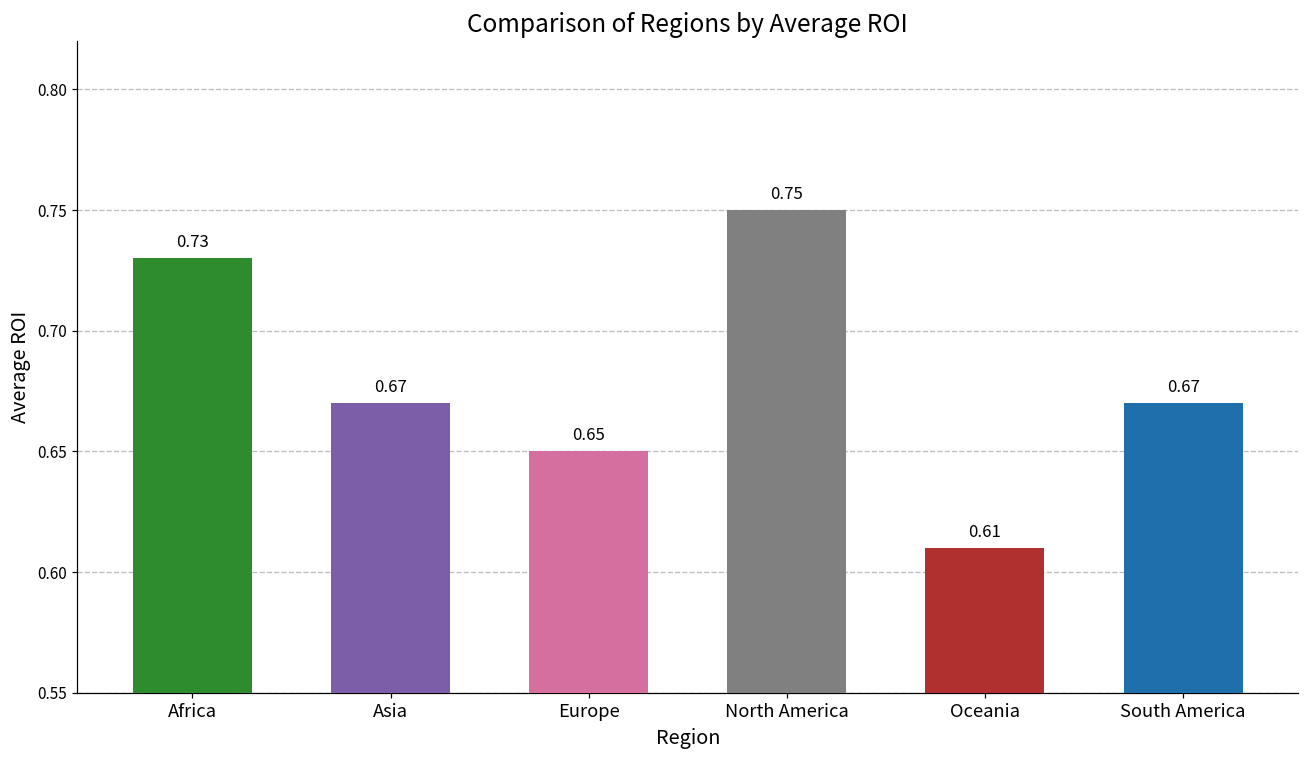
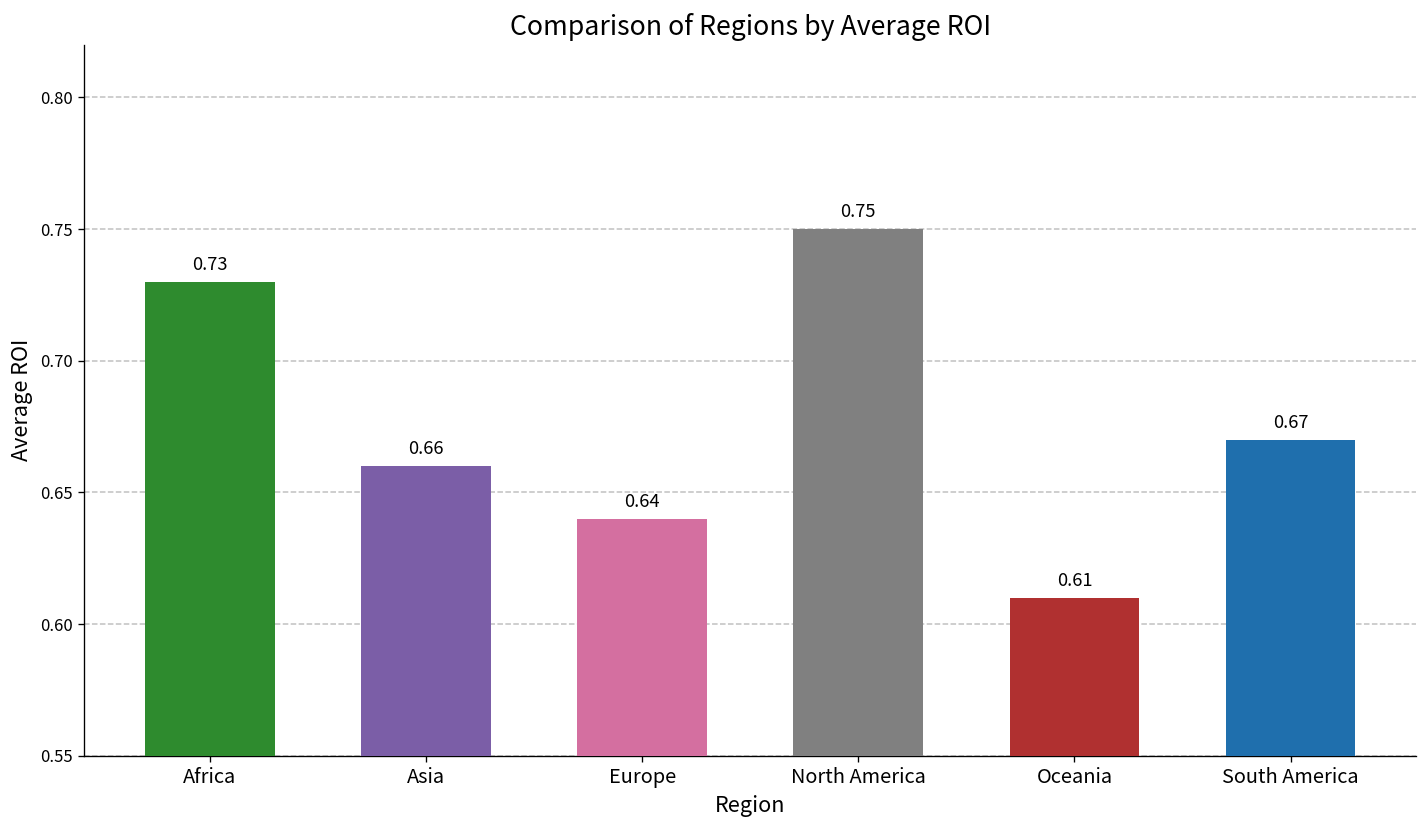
Asia: 0.67 -> 0.66
Europe: 0.65 -> 0.64
